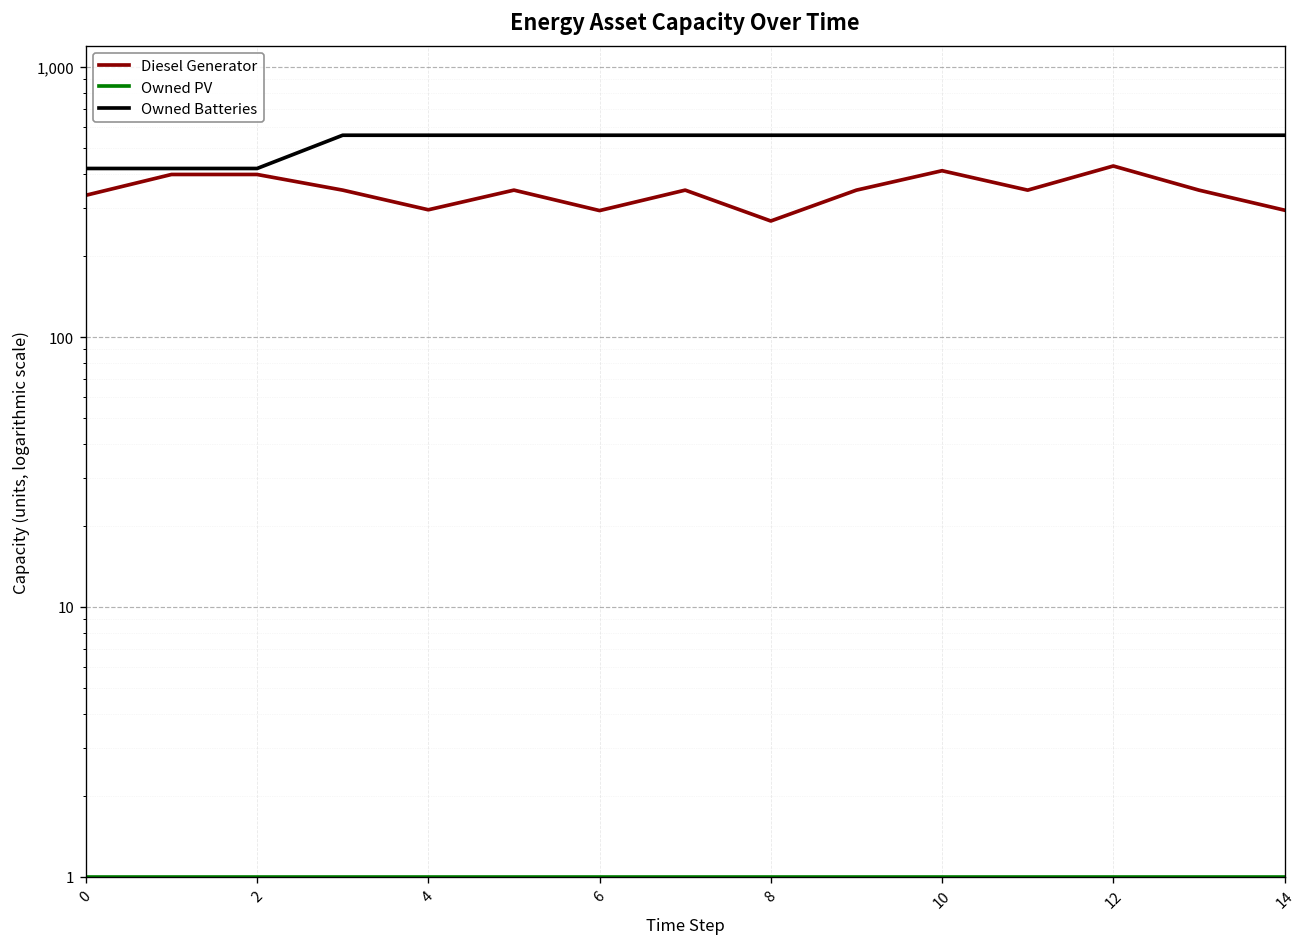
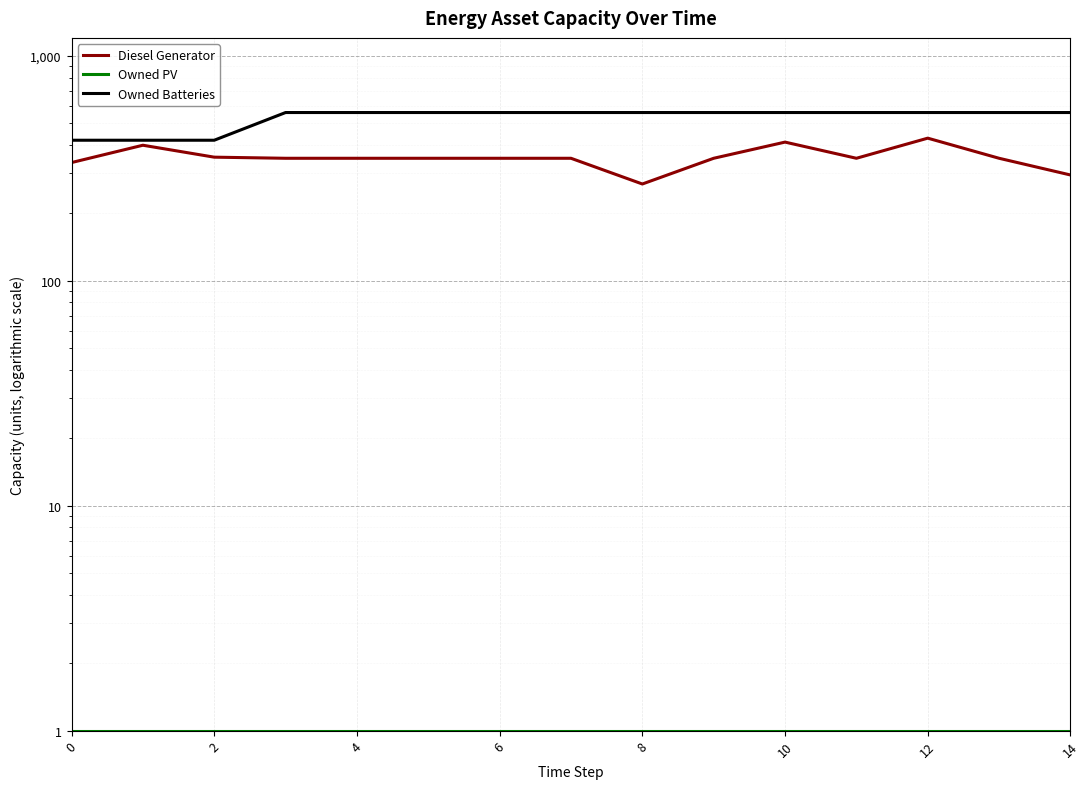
Diesel Generator, 2: 400 -> 350
Diesel Generator, 4: 300 -> 350
Diesel Generator, 6: 290 -> 350
